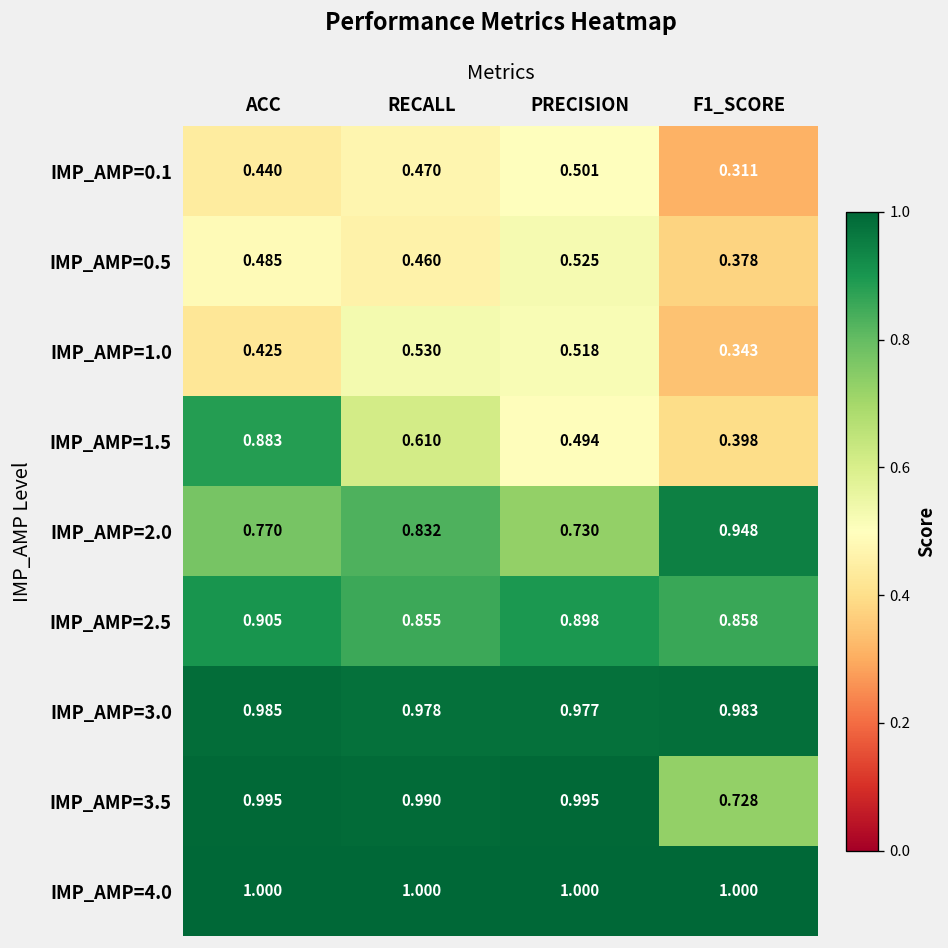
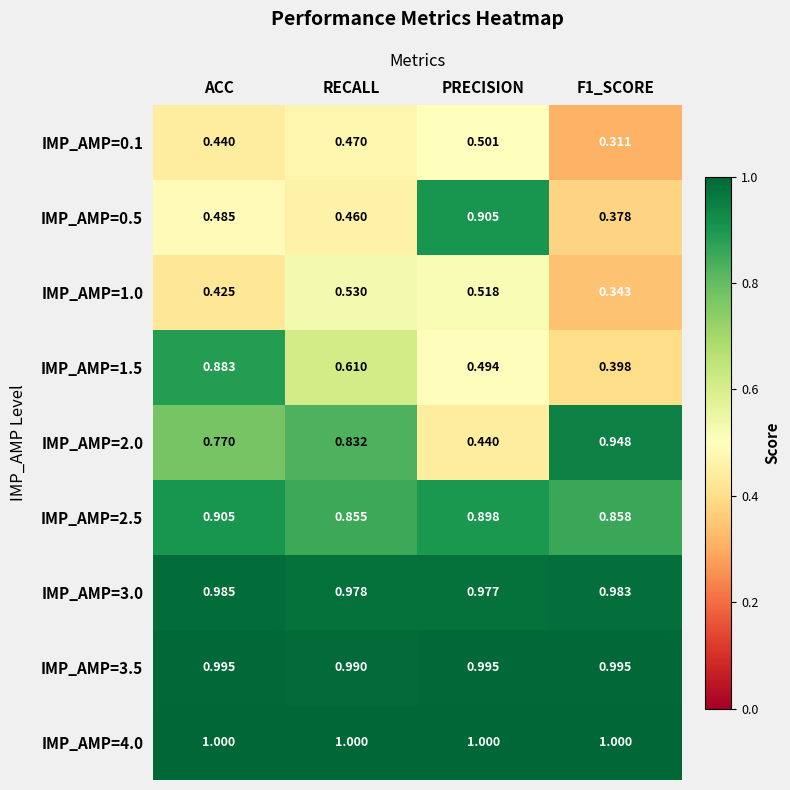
IMP_AMP=0.5, PRECISION: 0.525 -> 0.905
IMP_AMP=2.0, PRECISION: 0.730 -> 0.440
IMP_AMP=3.5, F1_SCORE: 0.728 -> 0.995
